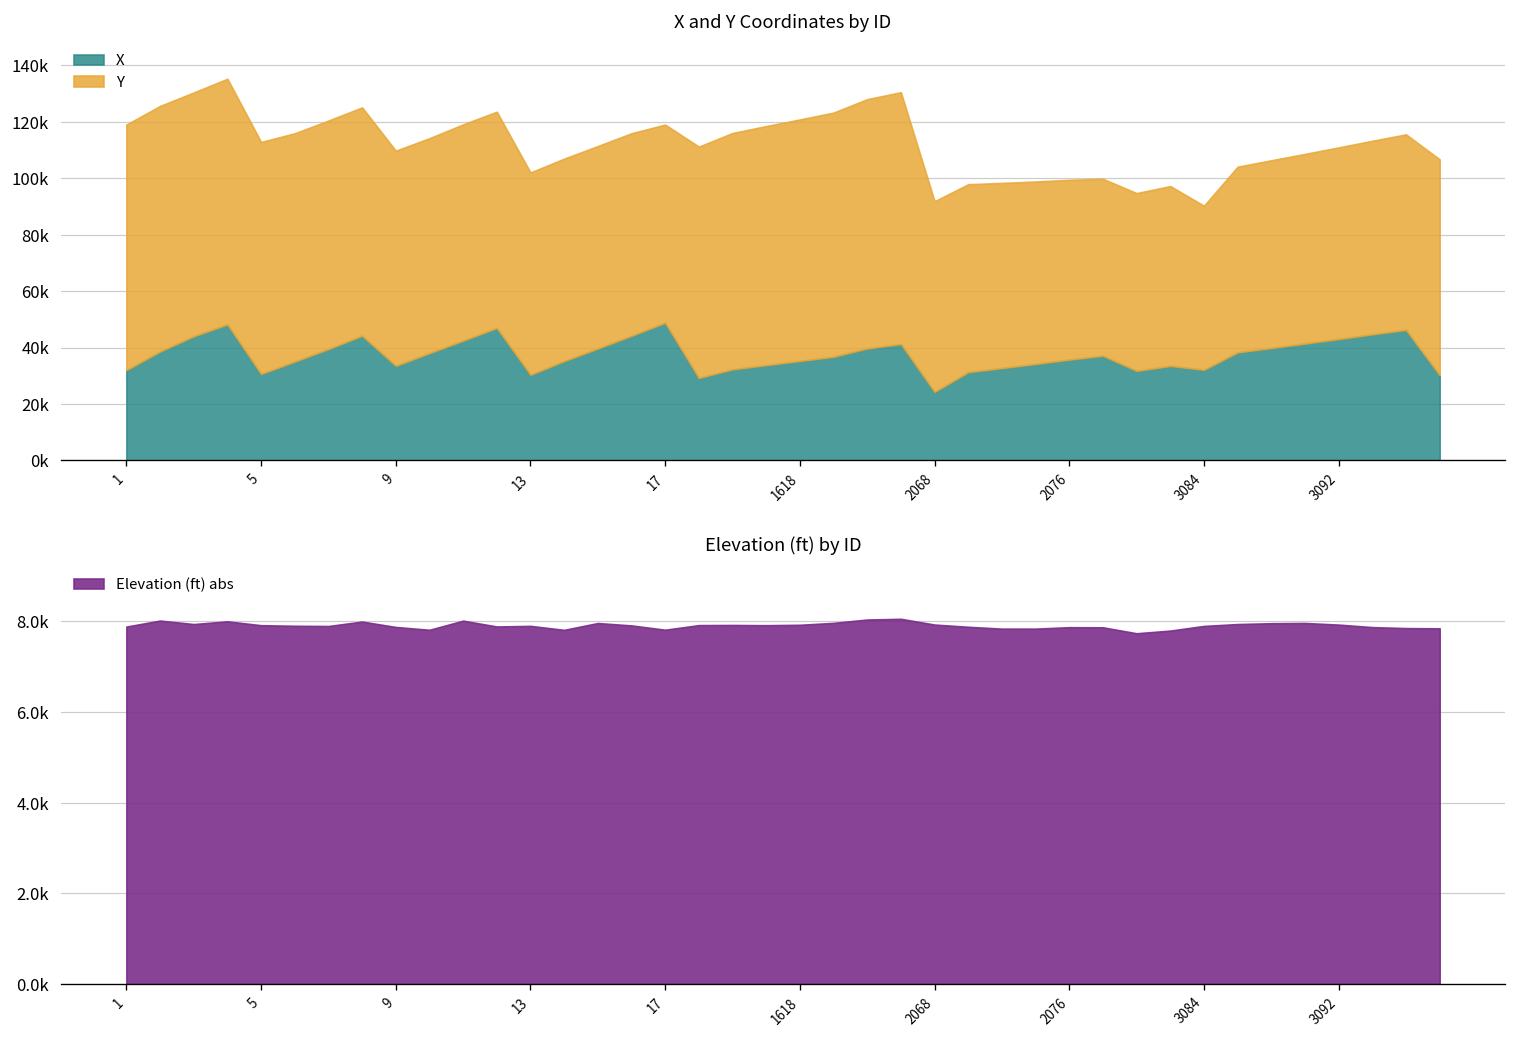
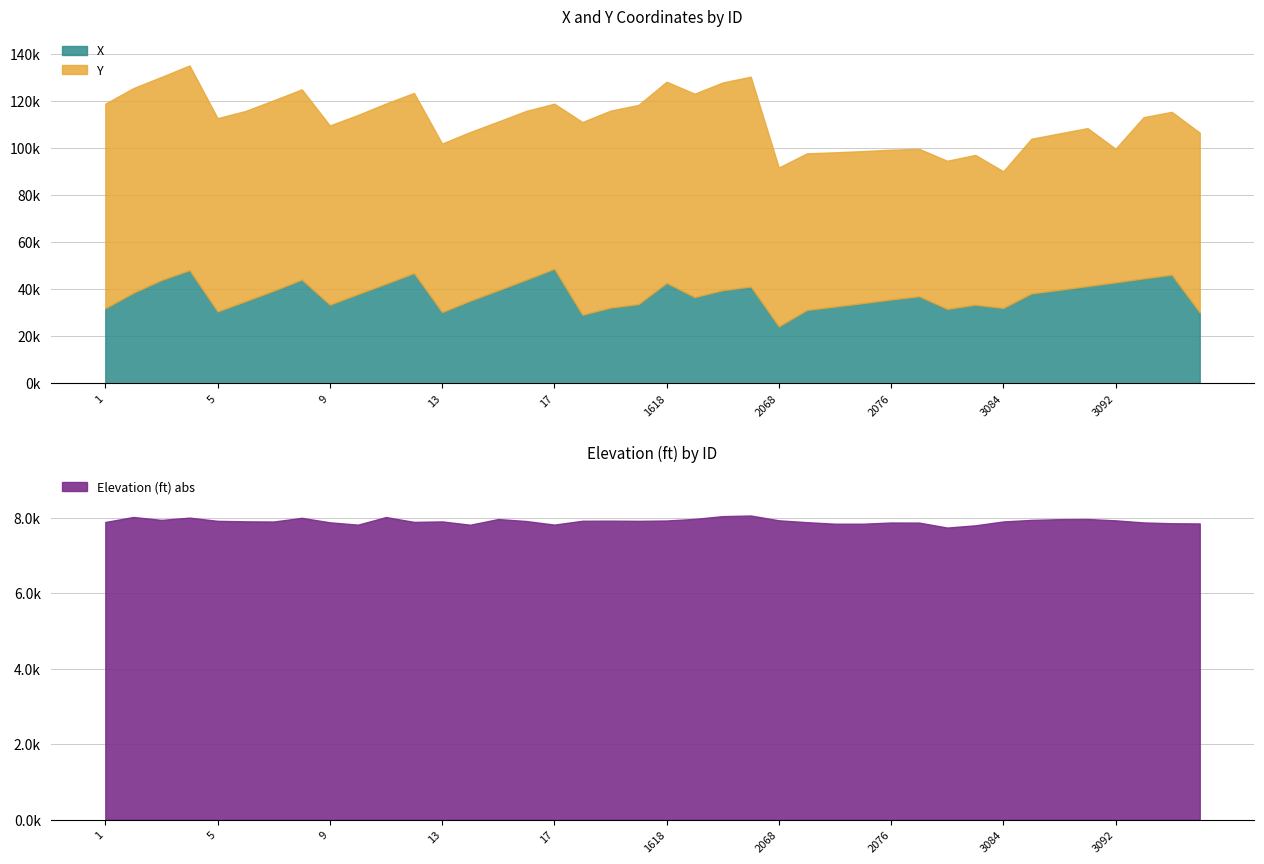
X and Y Coordinates by ID, X, 1618: 35000 -> 43000
X and Y Coordinates by ID, Y, 3092: 68000 -> 57000
